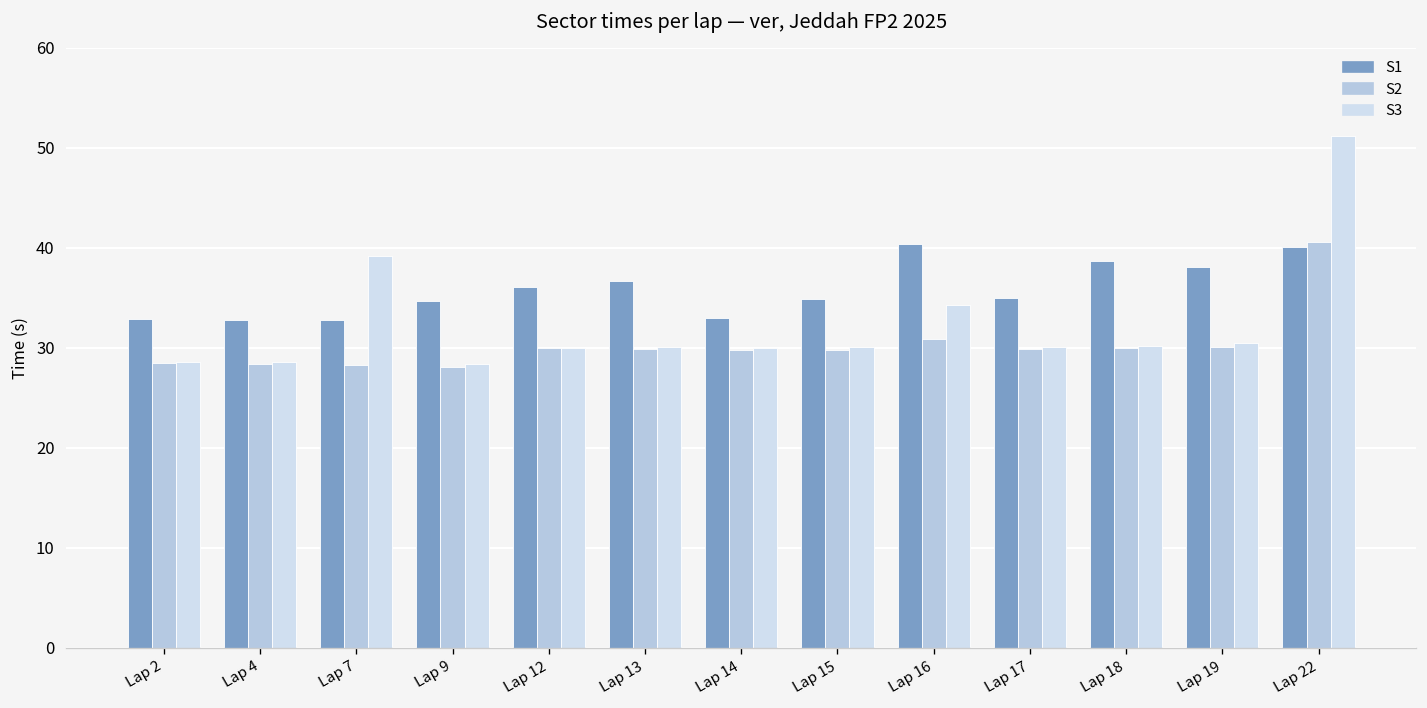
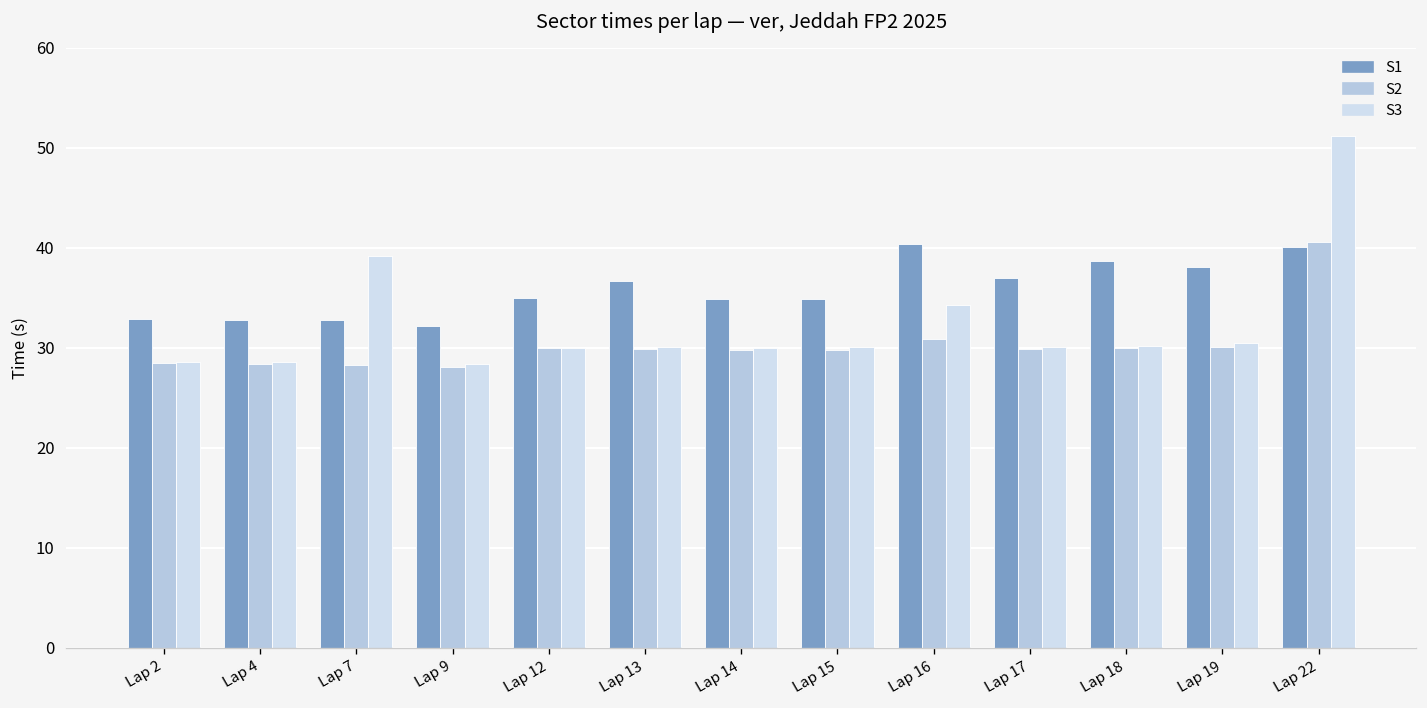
S1, Lap 9: 35 -> 32
S1, Lap 12: 36 -> 35
S1, Lap 14: 33 -> 35
S1, Lap 17: 35 -> 37
